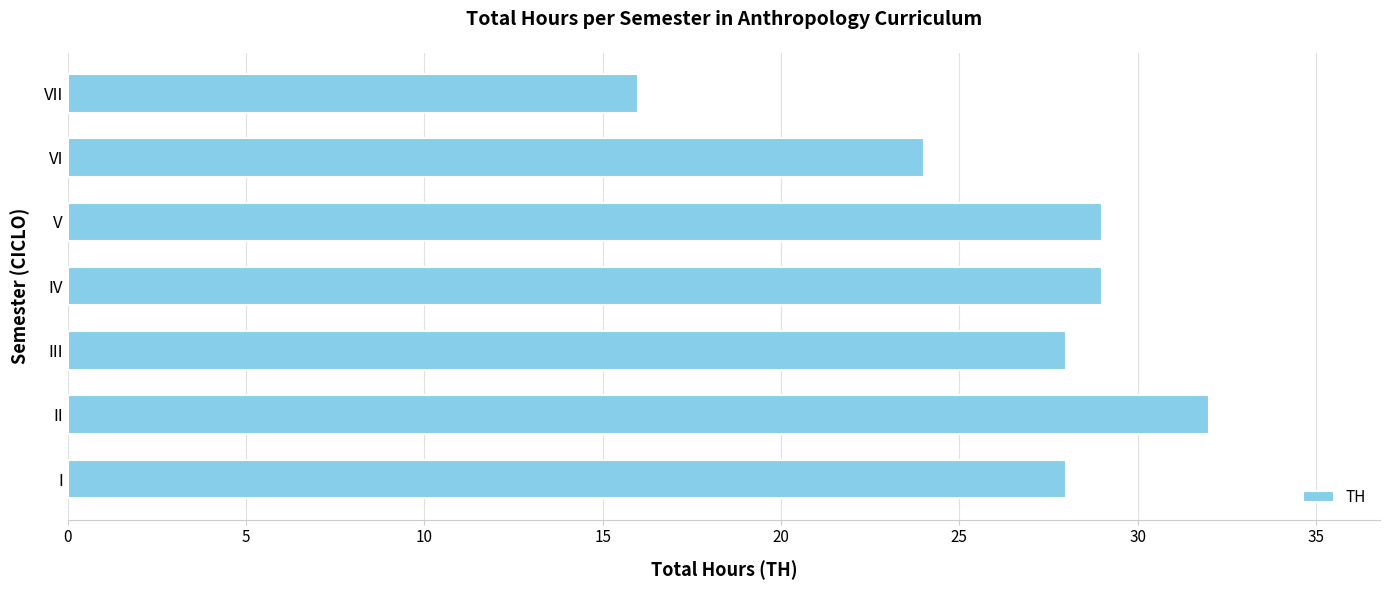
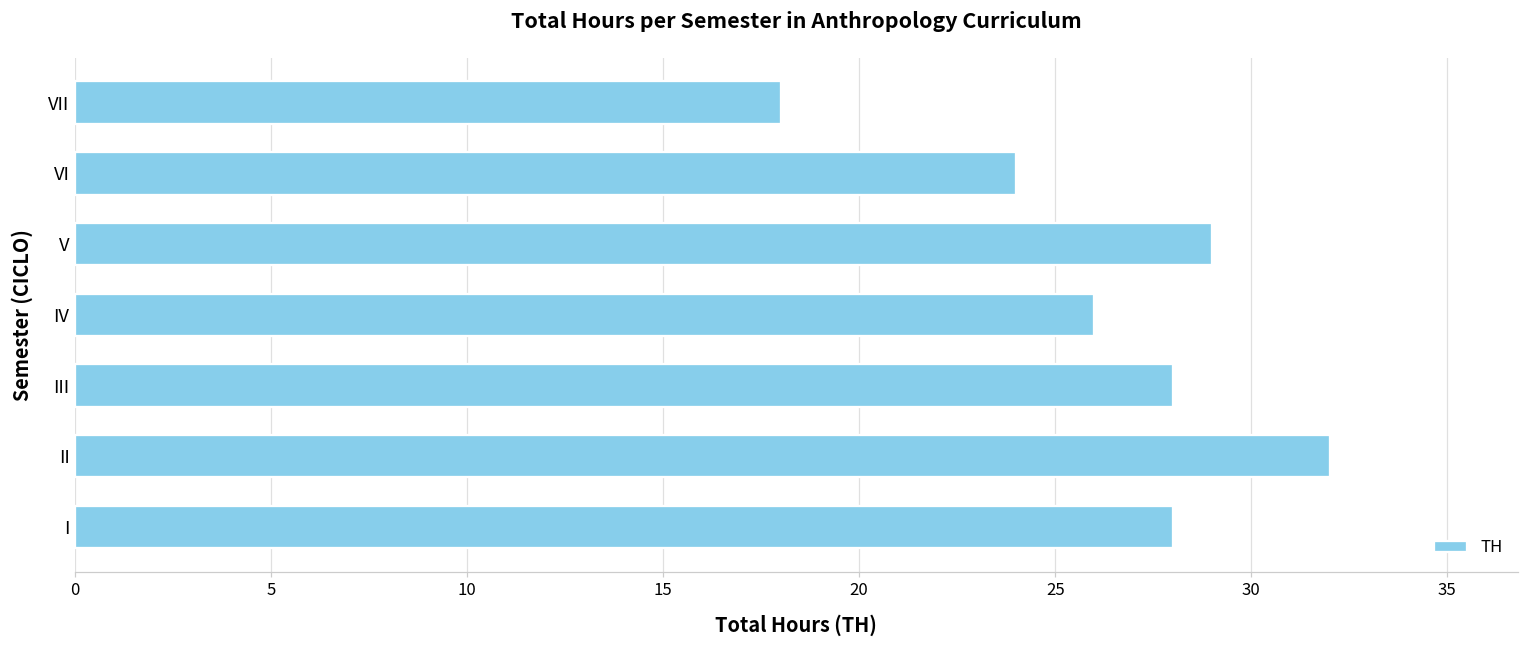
VII: 16 -> 18
IV: 29 -> 26
